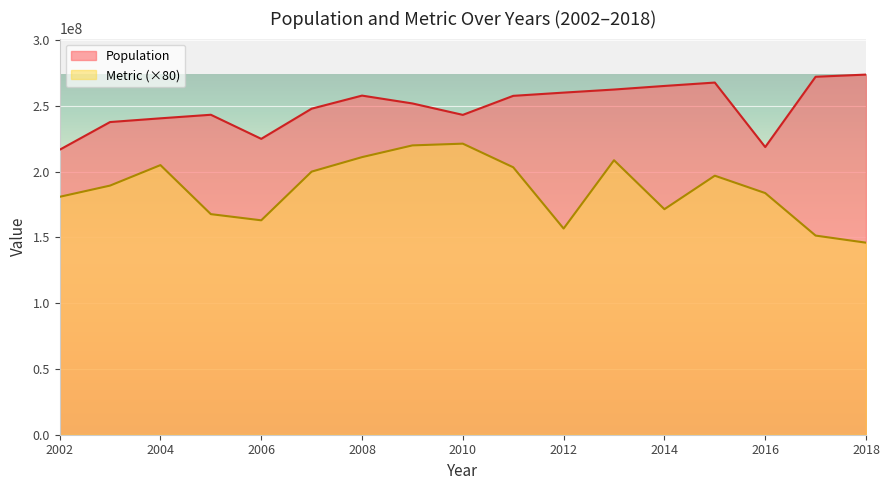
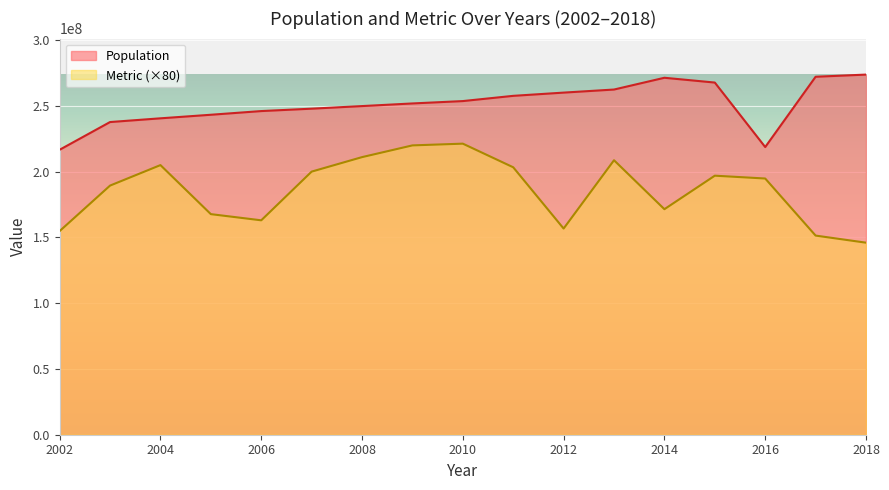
Metric (×80), 2002: 181000000 -> 155000000
Population, 2006: 225000000 -> 246000000
Population, 2008: 258000000 -> 250000000
Population, 2010: 243000000 -> 254000000
Population, 2014: 265000000 -> 271000000
Metric (×80), 2016: 184000000 -> 195000000
